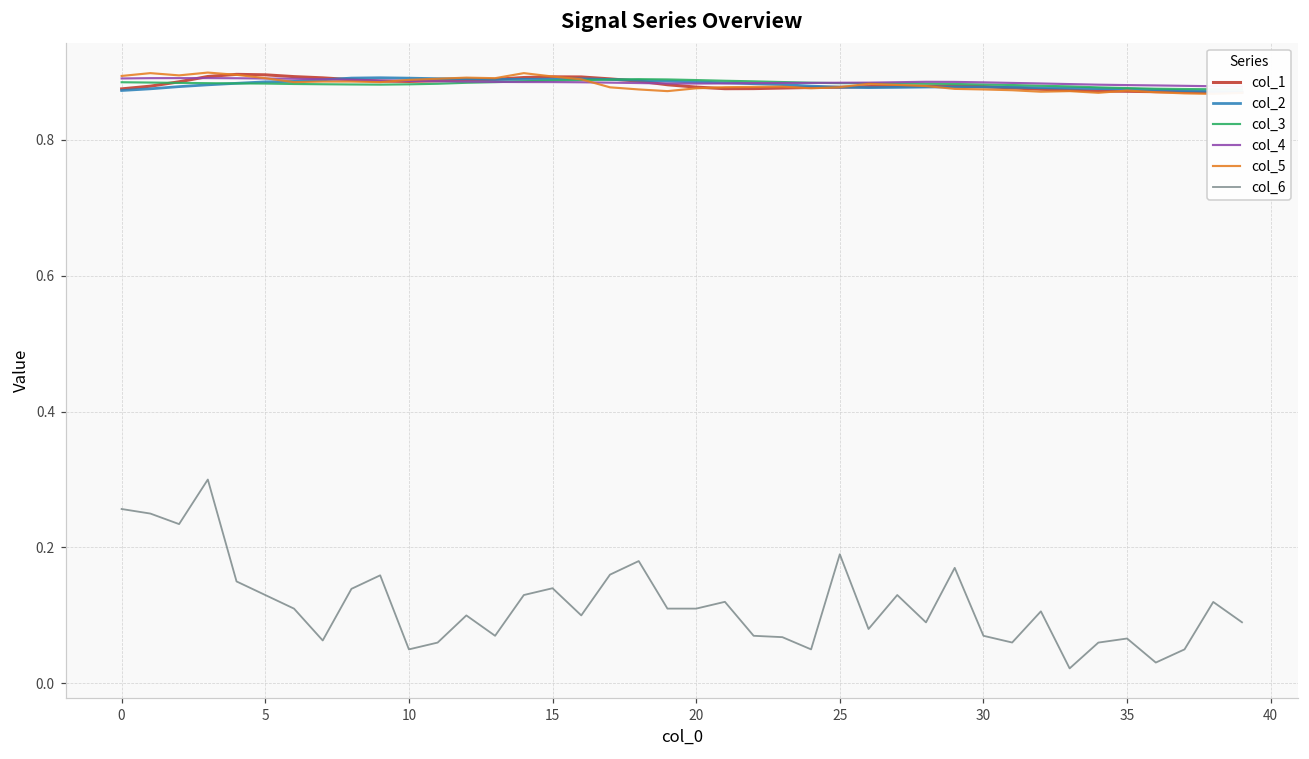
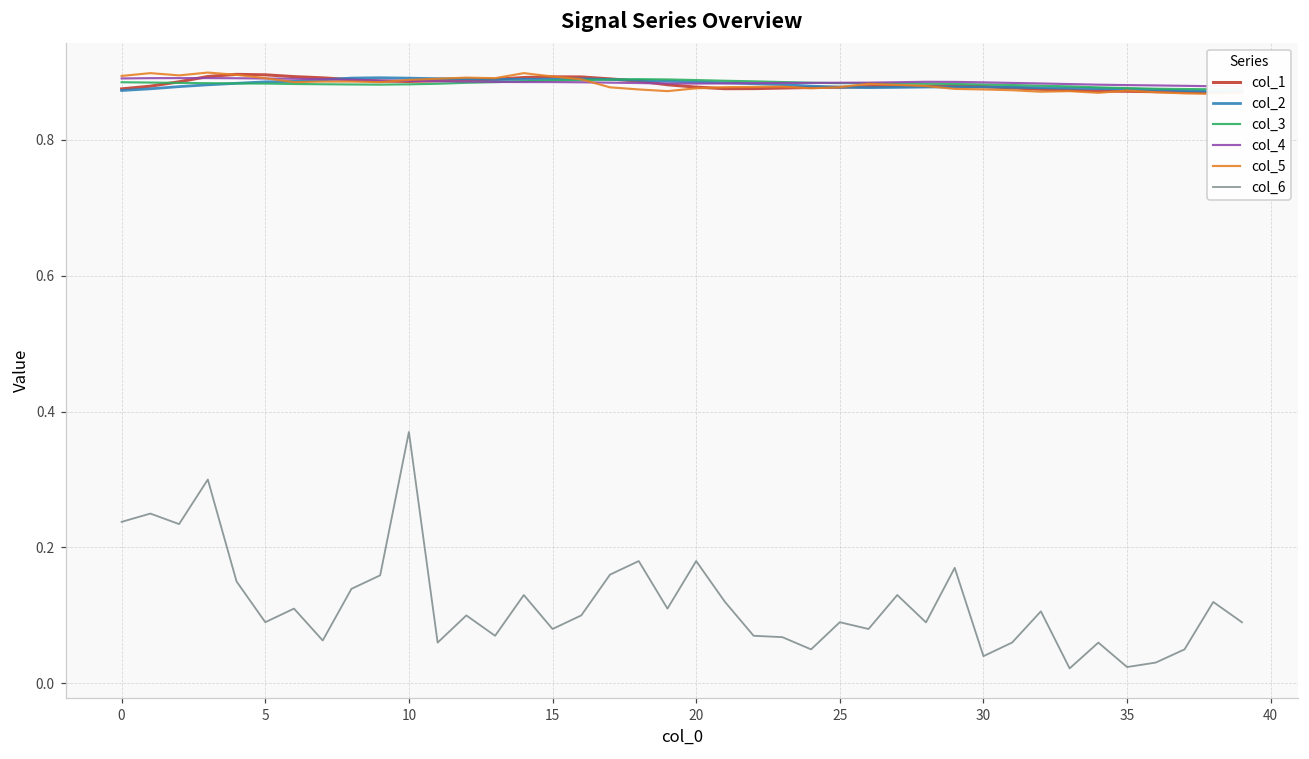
col_6, 0: 0.26 -> 0.24
col_6, 5: 0.13 -> 0.09
col_6, 10: 0.05 -> 0.37
col_6, 15: 0.14 -> 0.08
col_6, 20: 0.11 -> 0.18
col_6, 25: 0.19 -> 0.09
col_6, 30: 0.07 -> 0.04
col_6, 35: 0.07 -> 0.02
